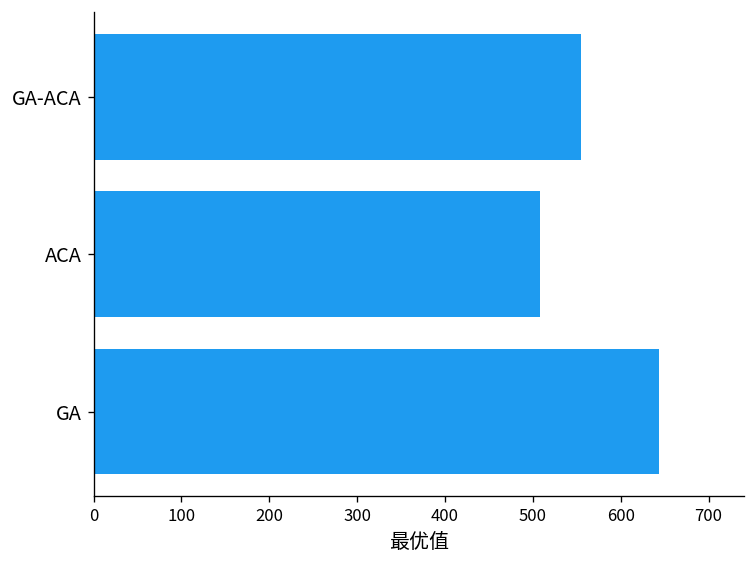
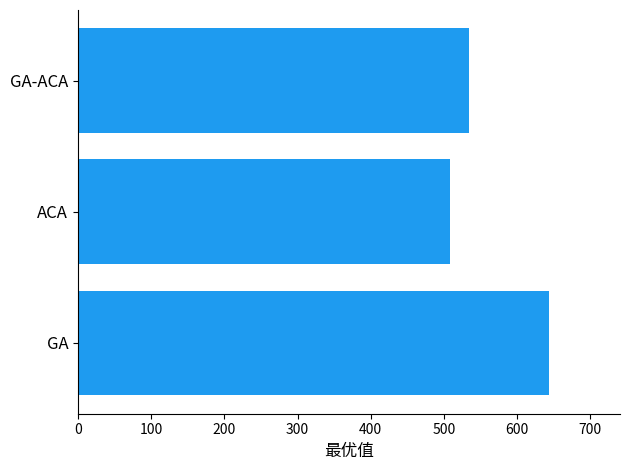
GA-ACA: 550 -> 530
